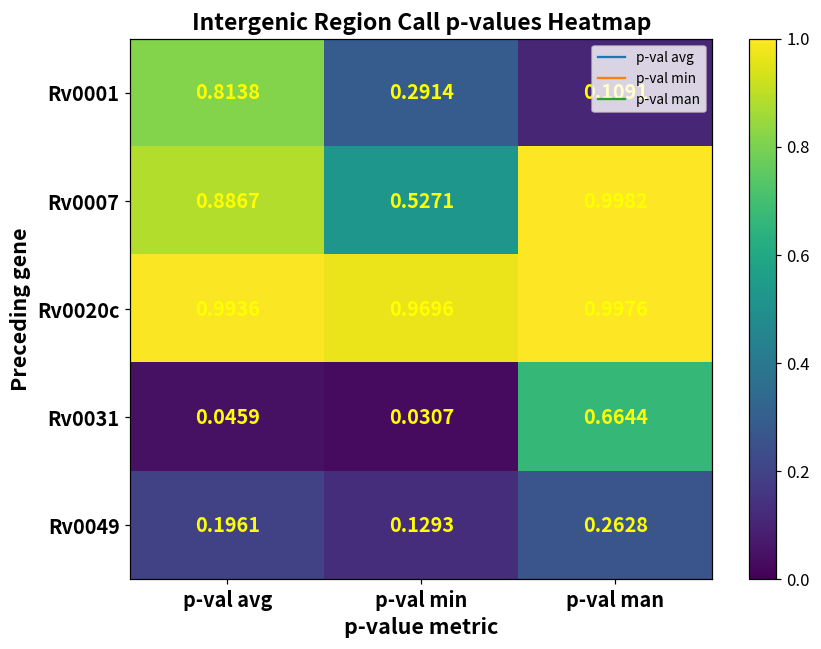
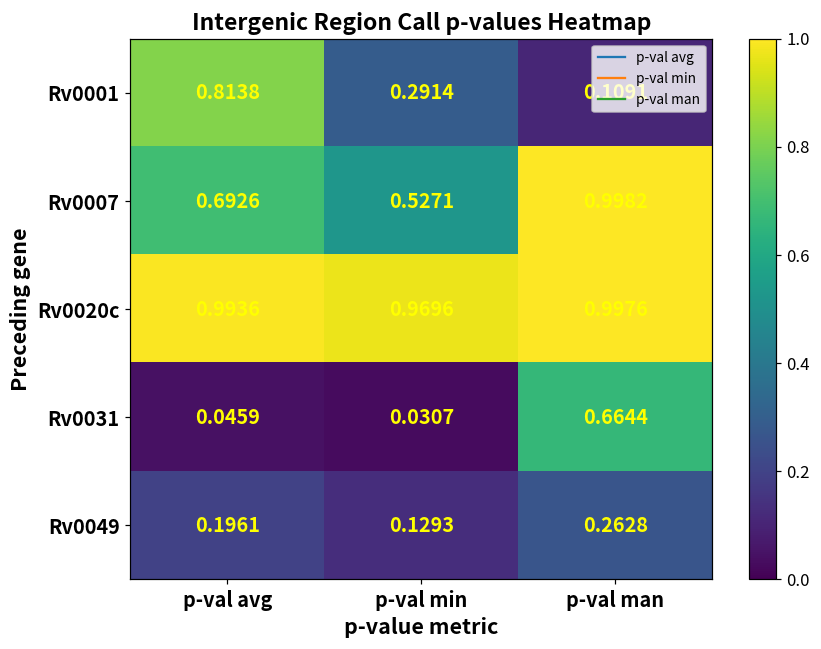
Rv0007, p-val avg: 0.8867 -> 0.6926
